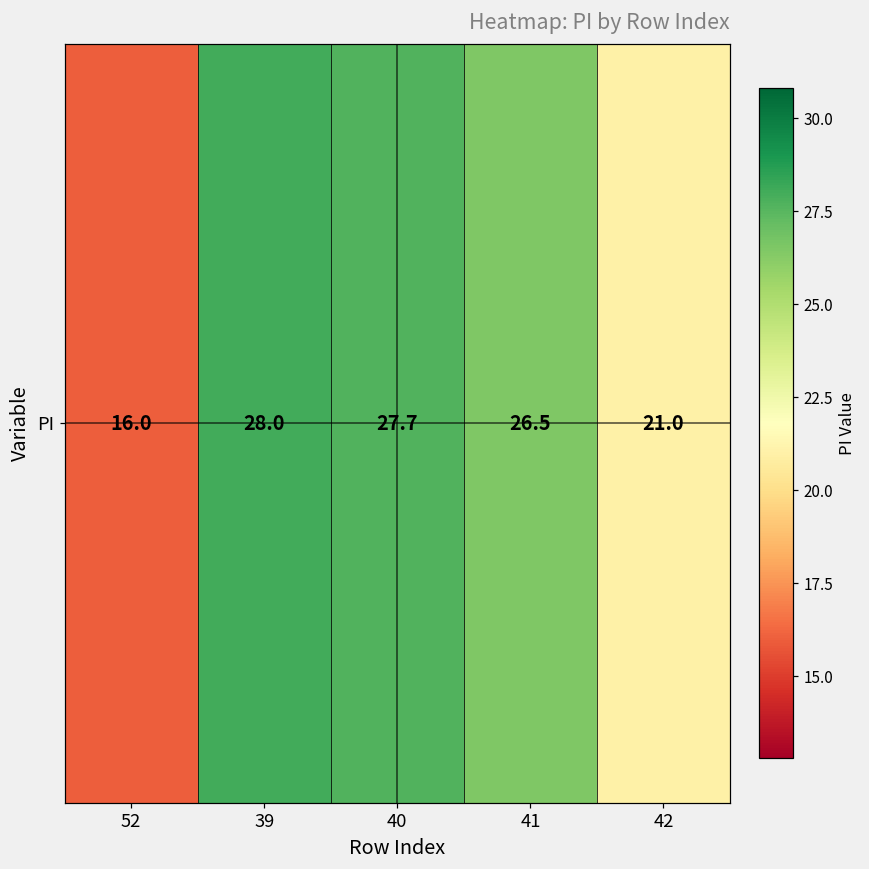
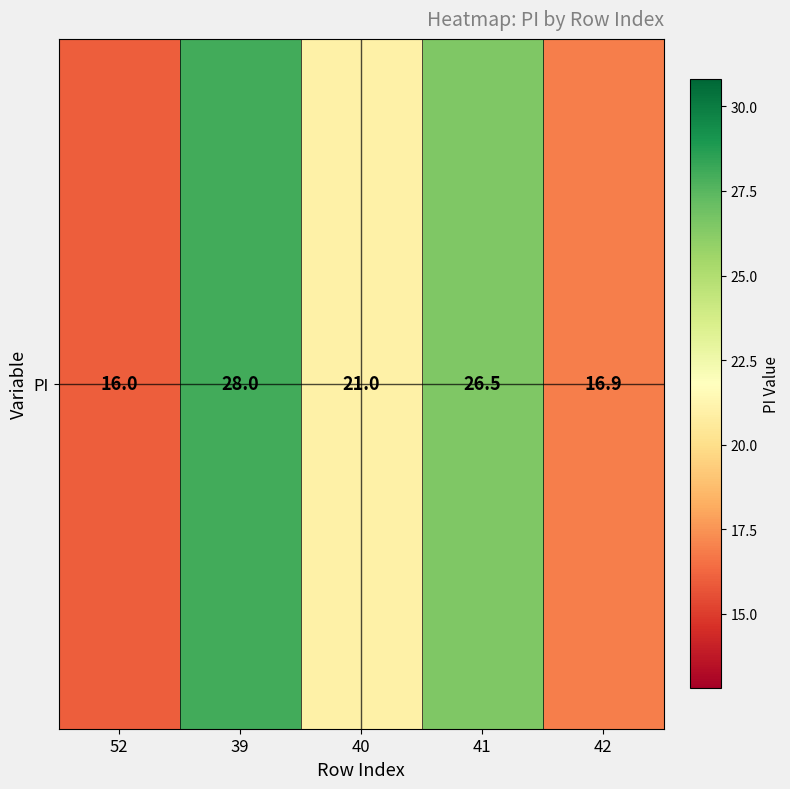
PI, 40: 27.7 -> 21.0
PI, 42: 21.0 -> 16.9
